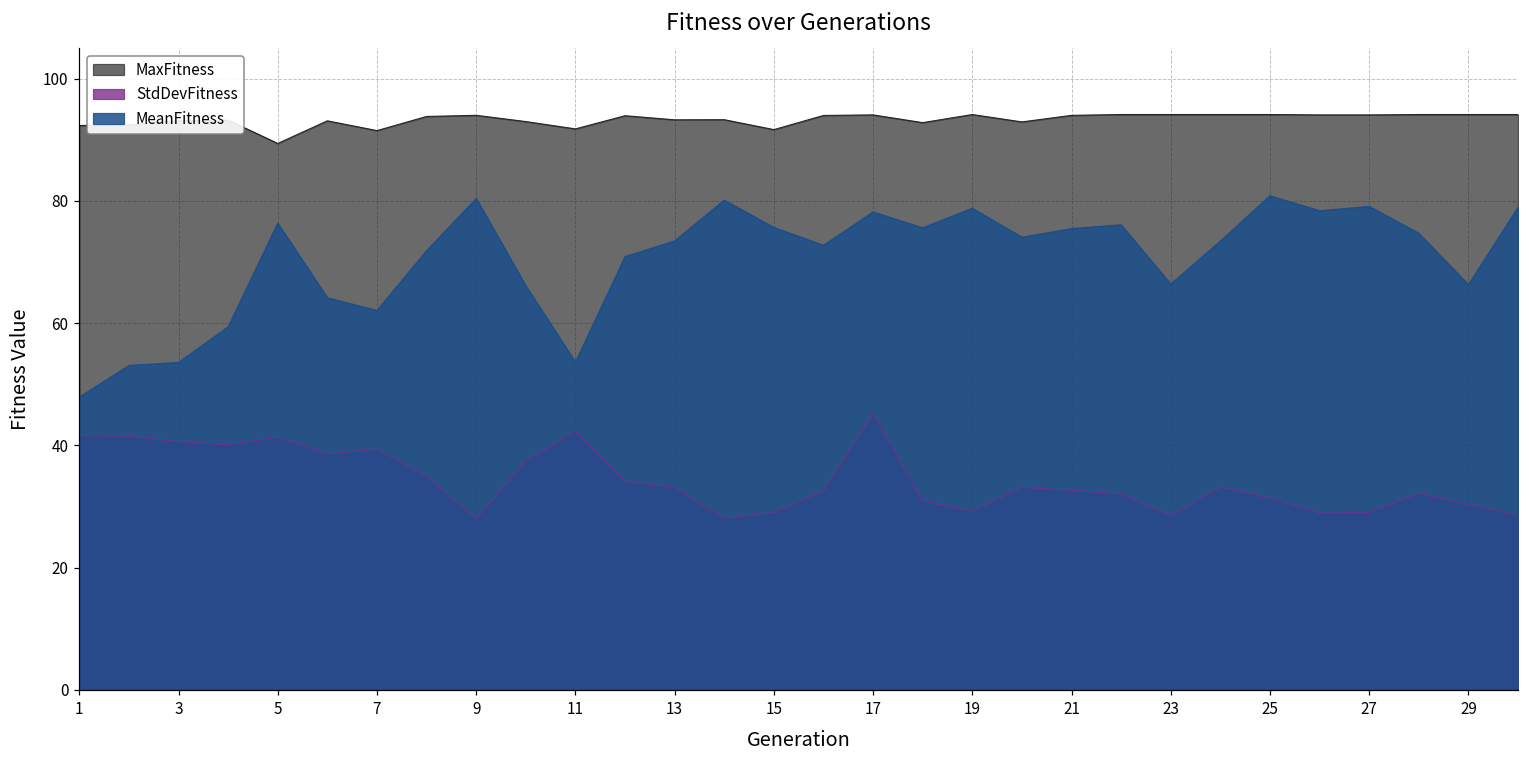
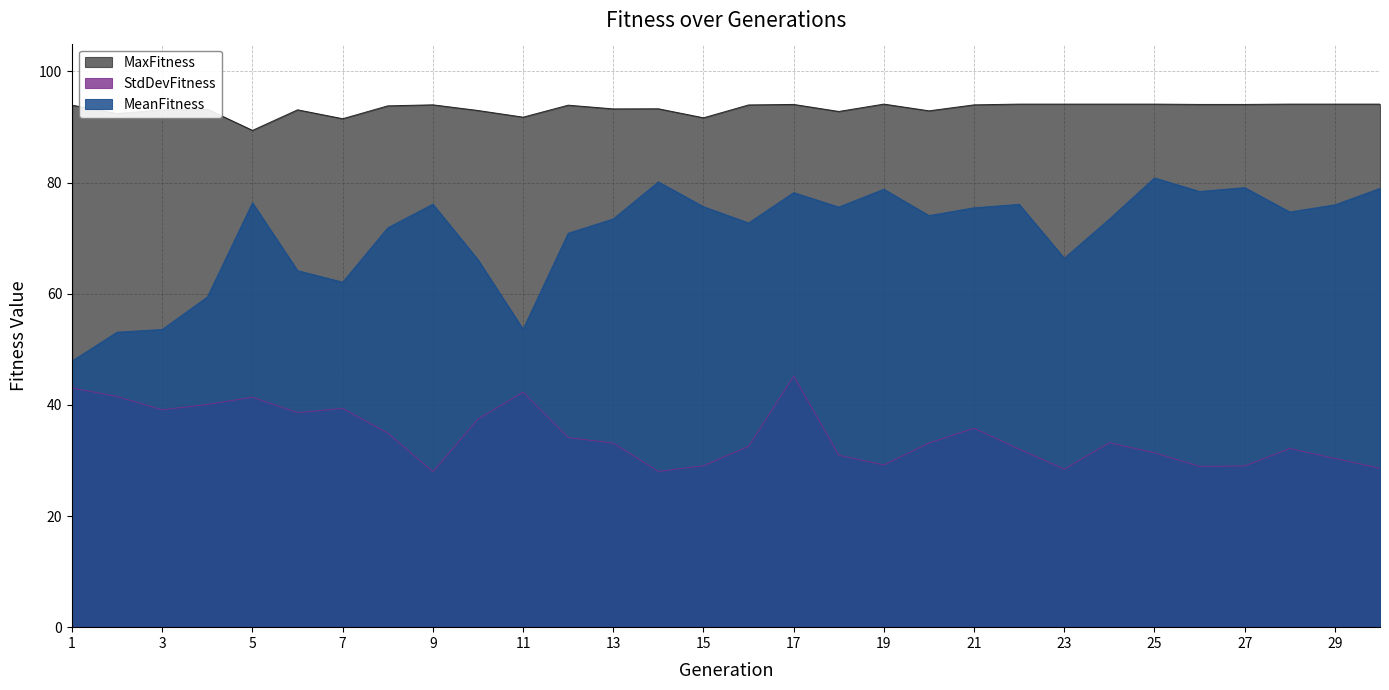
MaxFitness, 1: 92 -> 94
StdDevFitness, 1: 42 -> 43
StdDevFitness, 3: 41 -> 39
MeanFitness, 9: 80 -> 76
StdDevFitness, 21: 33 -> 36
MeanFitness, 29: 66 -> 76
